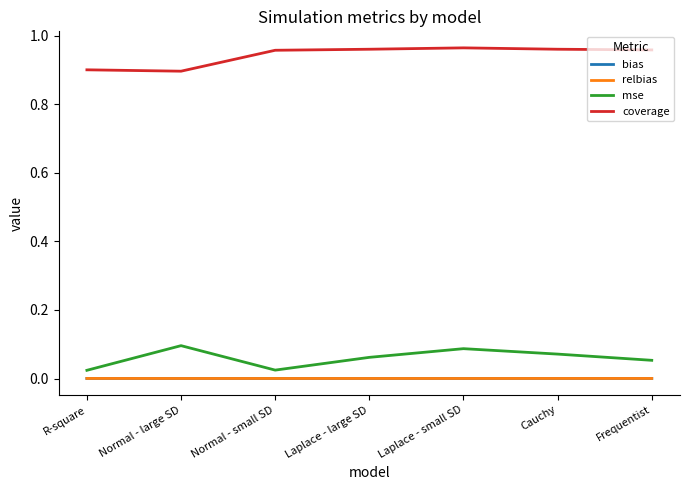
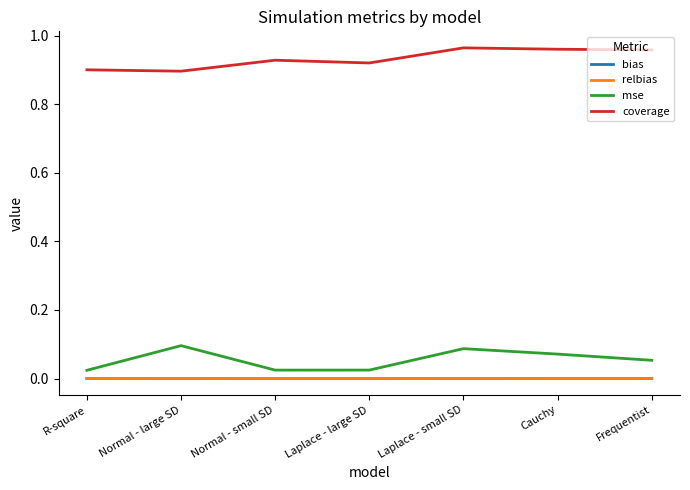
coverage, Normal - small SD: 0.96 -> 0.93
mse, Laplace - large SD: 0.06 -> 0.02
coverage, Laplace - large SD: 0.96 -> 0.92
